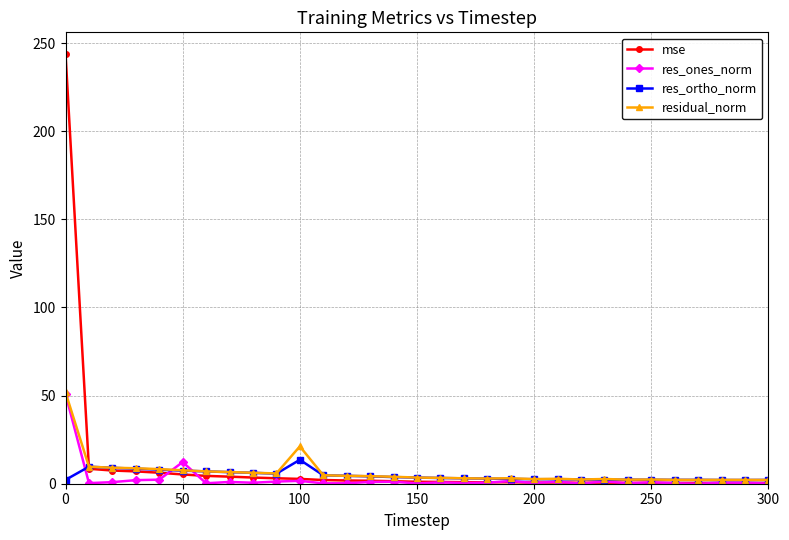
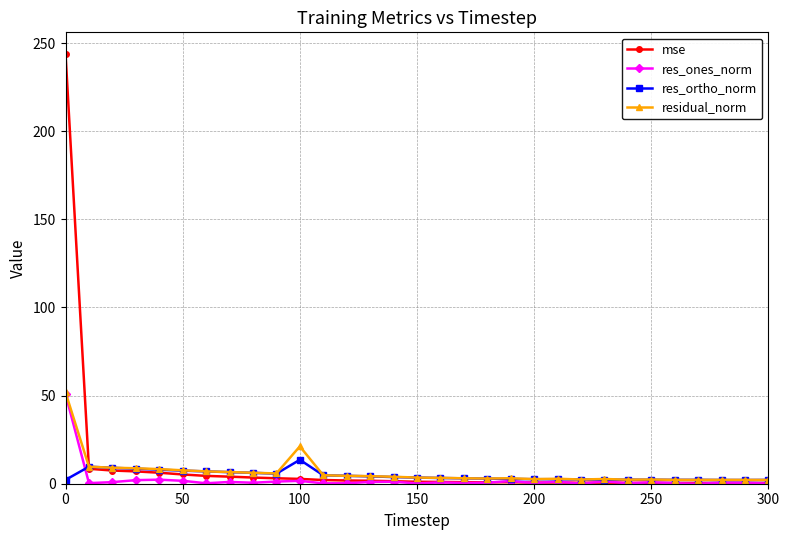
res_ones_norm, 50: 12 -> 2
